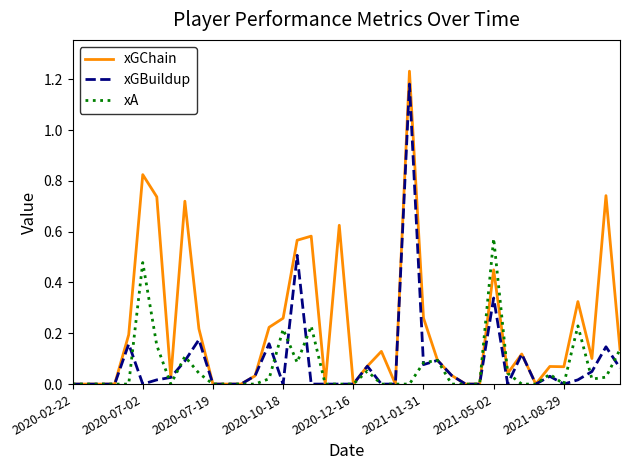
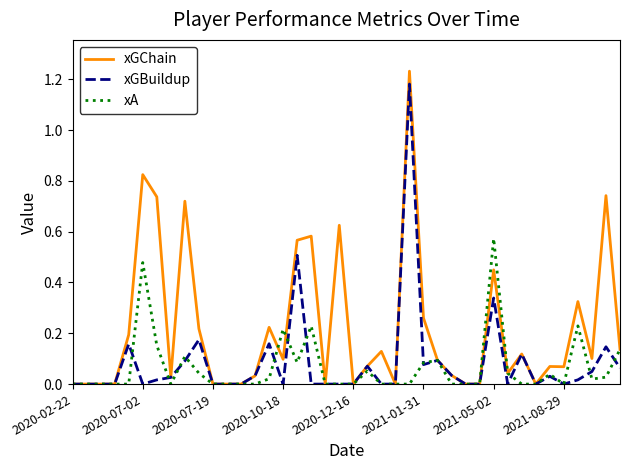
xGChain, 2020-10-18: 0.26 -> 0.10
